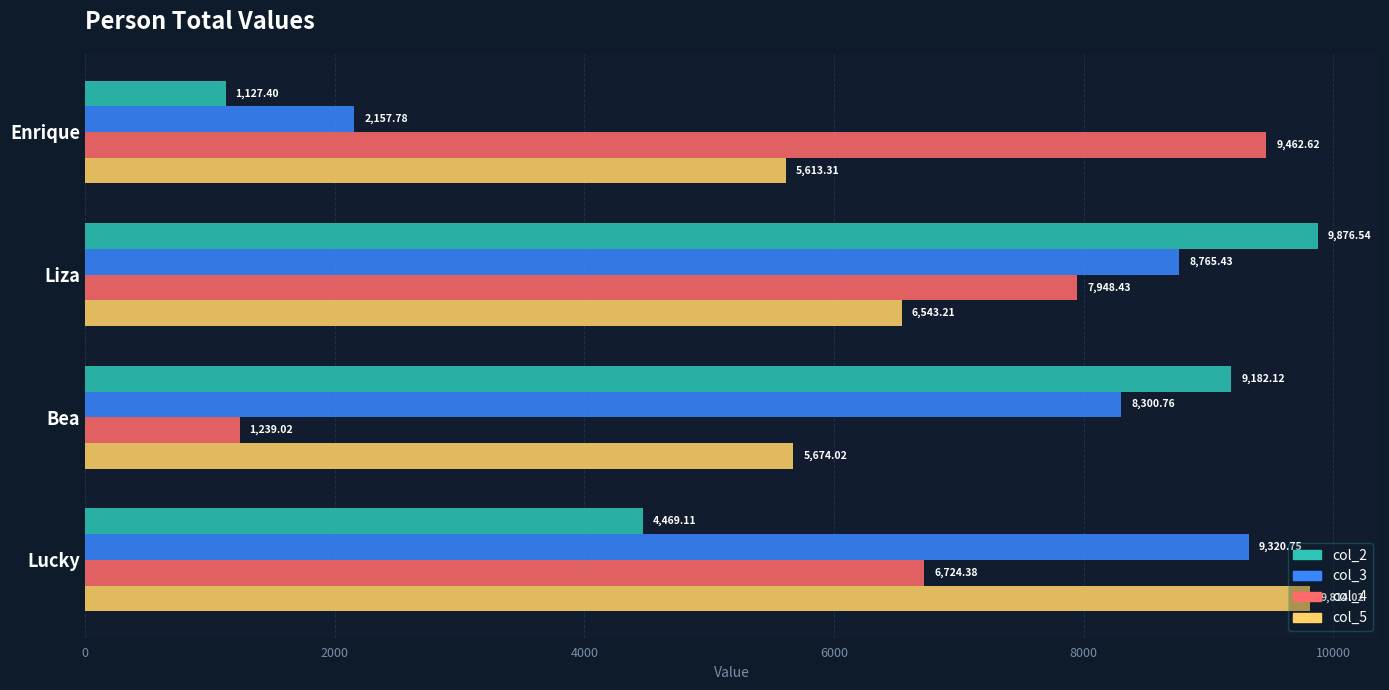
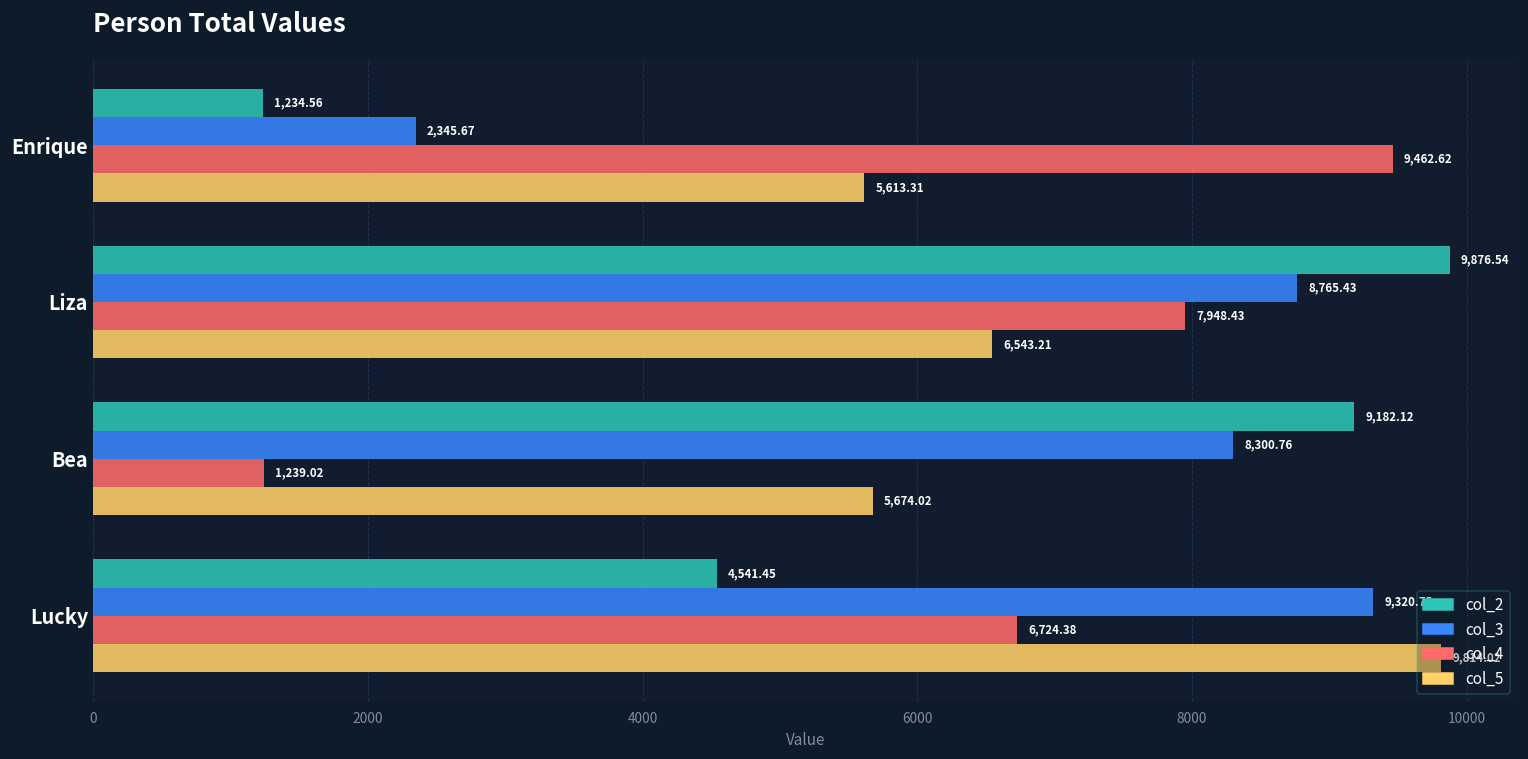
col_2, Enrique: 1,127.40 -> 1,234.56
col_3, Enrique: 2,157.78 -> 2,345.67
col_2, Lucky: 4,469.11 -> 4,541.45
